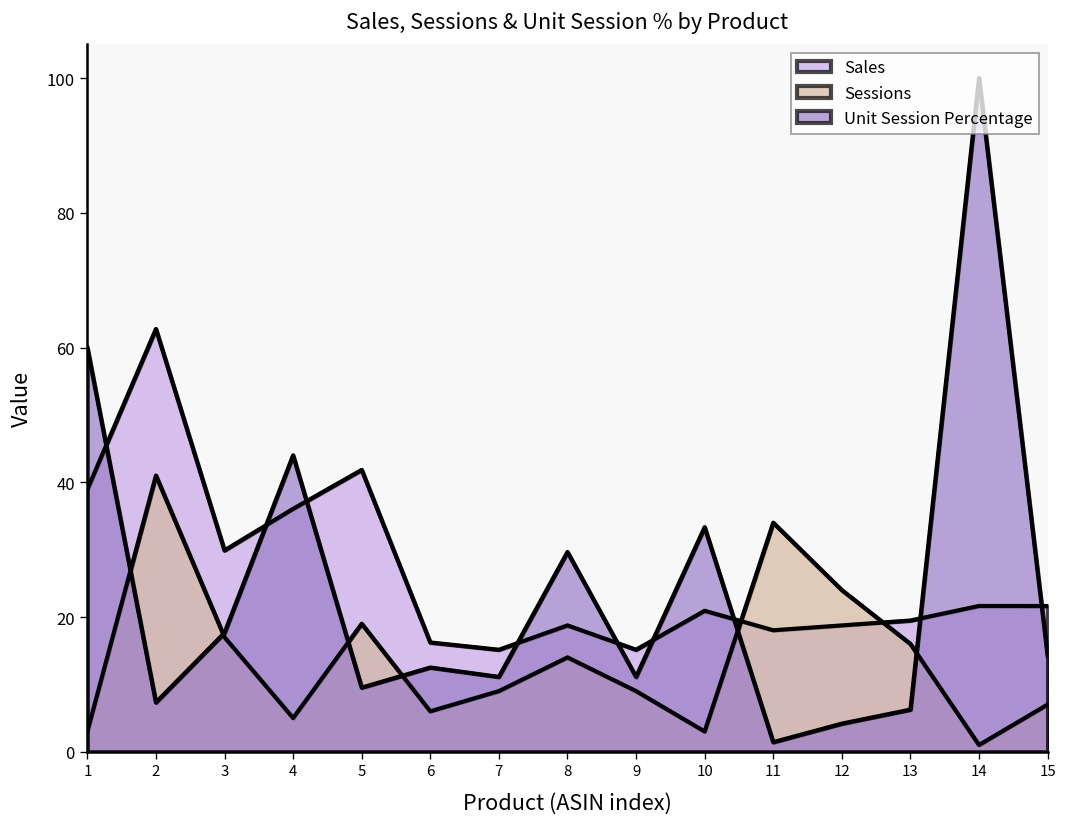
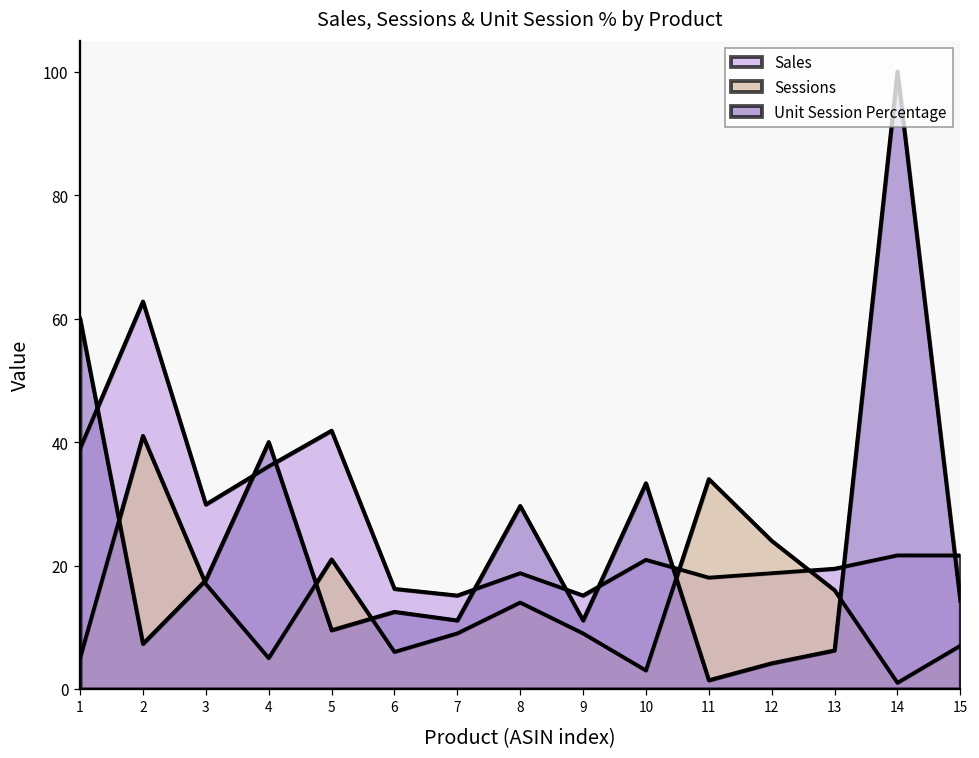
Sessions, 1: 3 -> 5
Unit Session Percentage, 4: 44 -> 40
Sessions, 5: 19 -> 21
